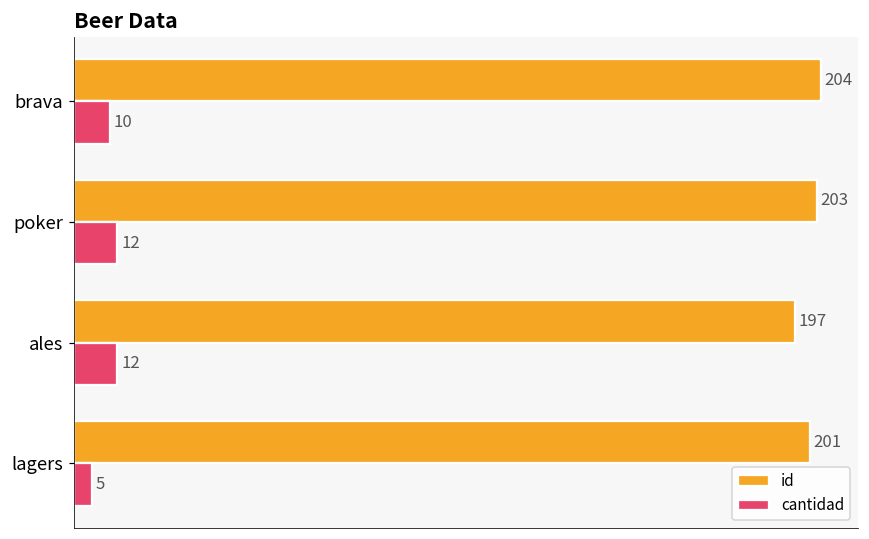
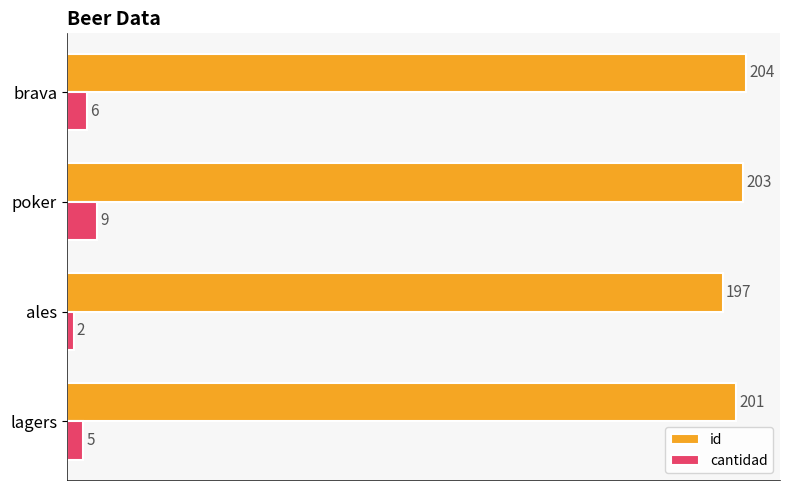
cantidad, brava: 10 -> 6
cantidad, poker: 12 -> 9
cantidad, ales: 12 -> 2
